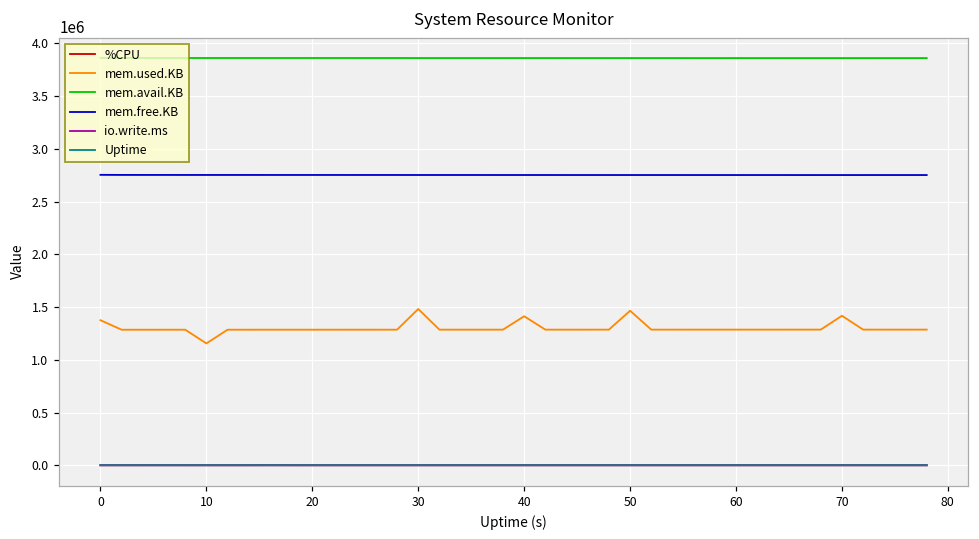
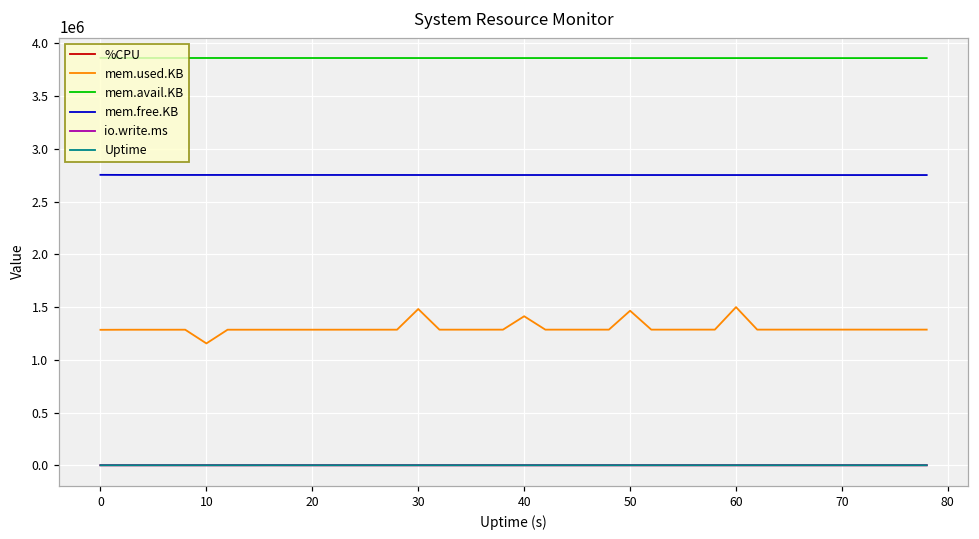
mem.used.KB, 0: 1400000 -> 1300000
mem.used.KB, 60: 1300000 -> 1500000
mem.used.KB, 70: 1400000 -> 1300000
